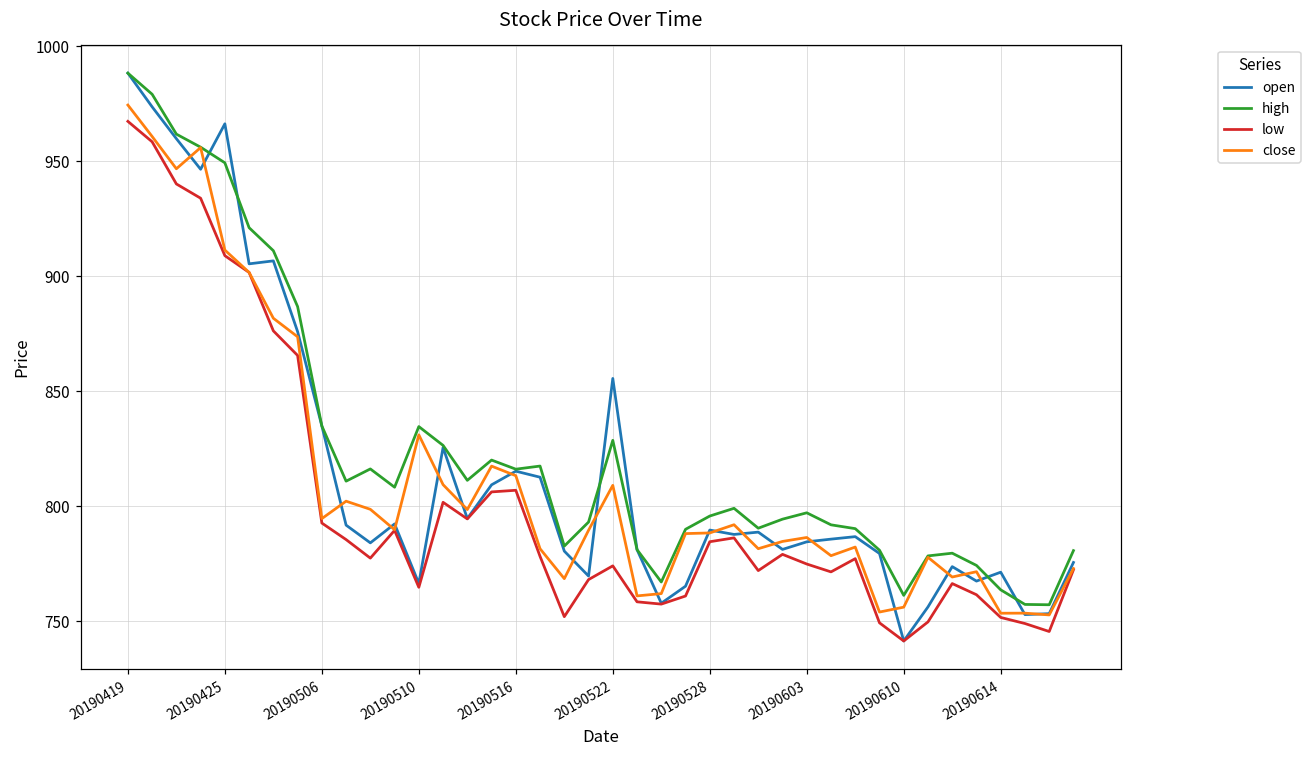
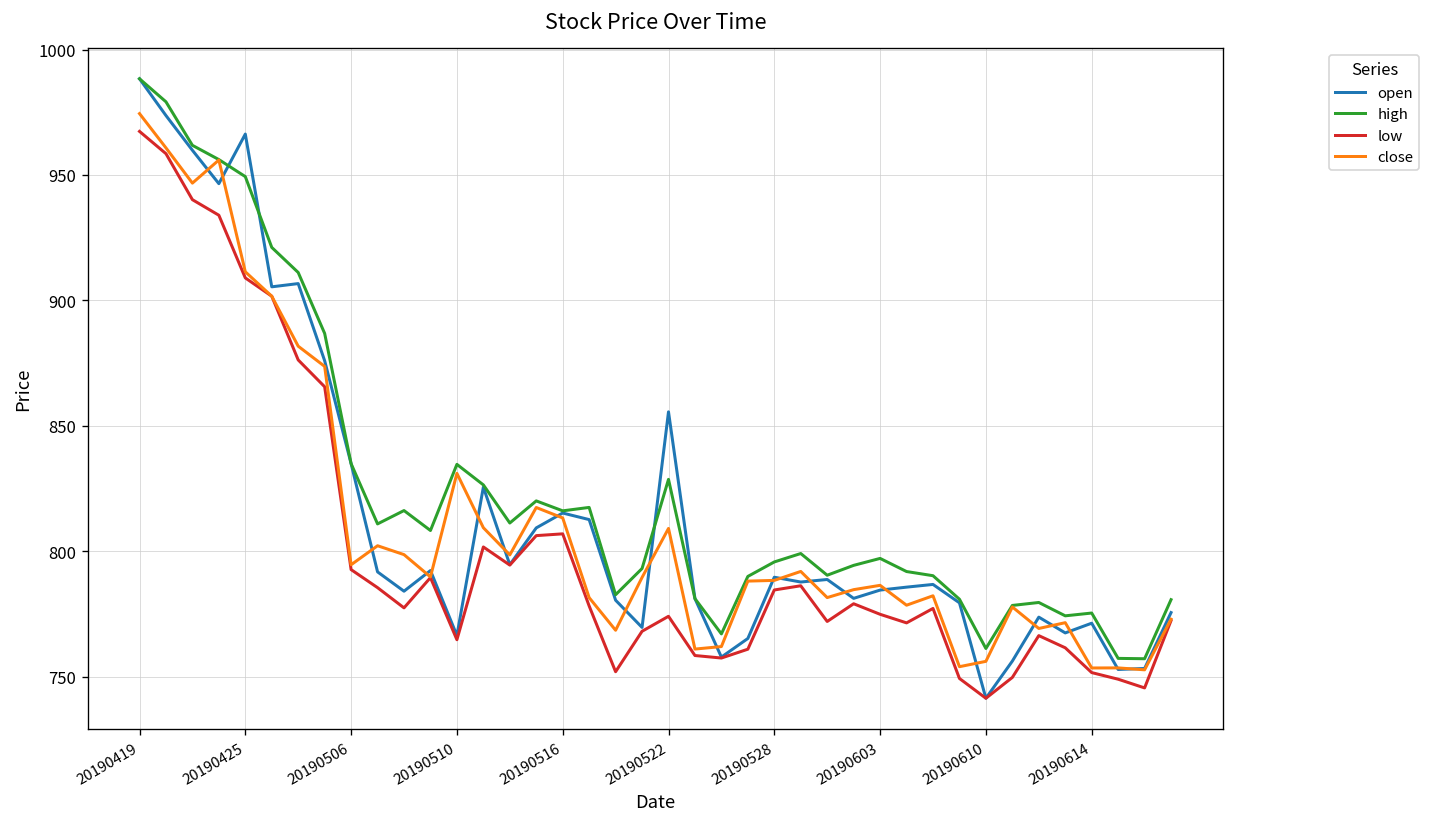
high, 20190614: 764 -> 775
